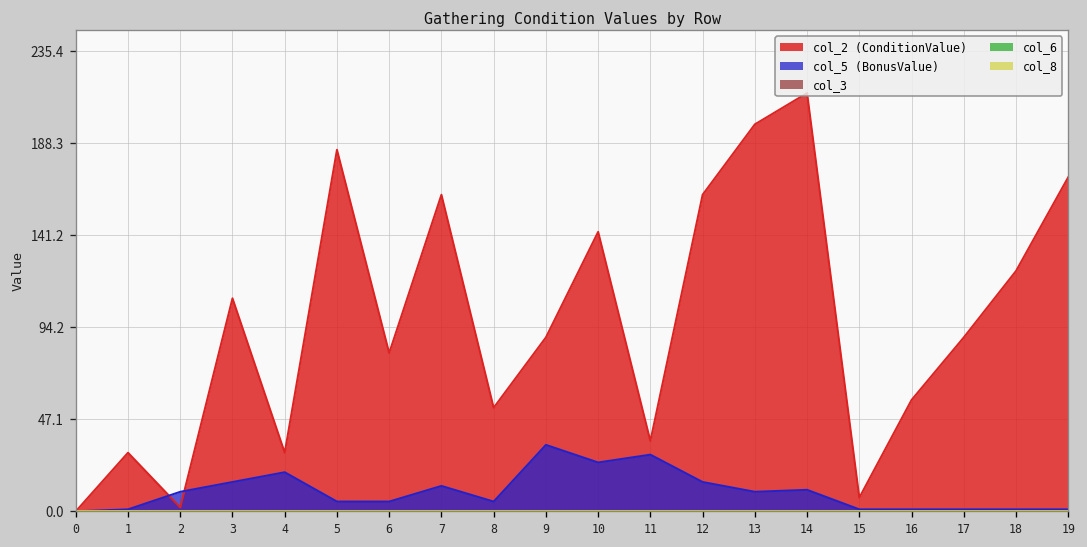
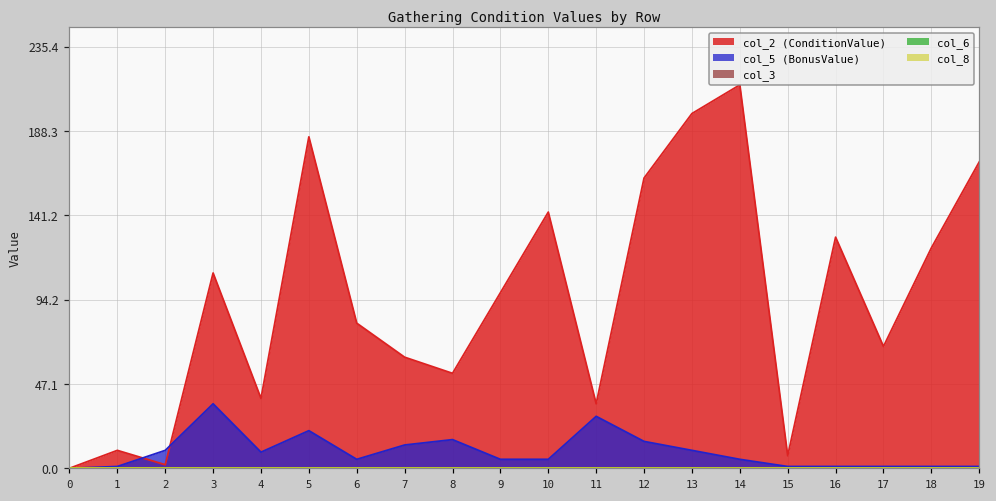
col_2 (ConditionValue), 1: 30 -> 10
col_5 (BonusValue), 3: 15 -> 36
col_2 (ConditionValue), 4: 30 -> 39
col_5 (BonusValue), 4: 20 -> 9
col_5 (BonusValue), 5: 5 -> 21
col_2 (ConditionValue), 7: 162 -> 62
col_5 (BonusValue), 8: 5 -> 16
col_2 (ConditionValue), 9: 89 -> 98
col_5 (BonusValue), 9: 34 -> 5
col_5 (BonusValue), 10: 25 -> 5
col_5 (BonusValue), 14: 11 -> 5
col_2 (ConditionValue), 16: 57 -> 129
col_2 (ConditionValue), 17: 89 -> 68
